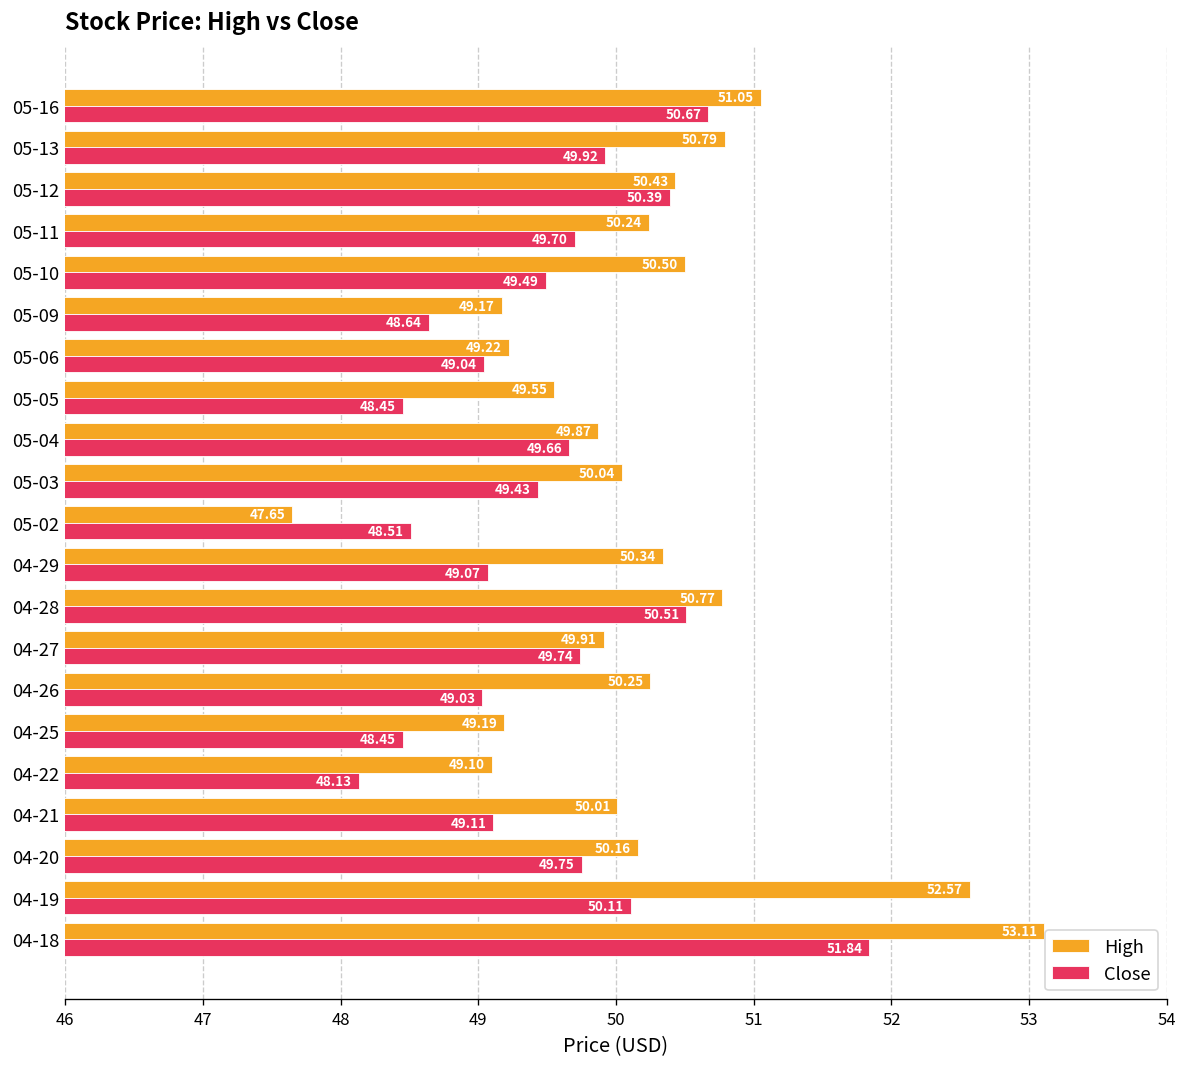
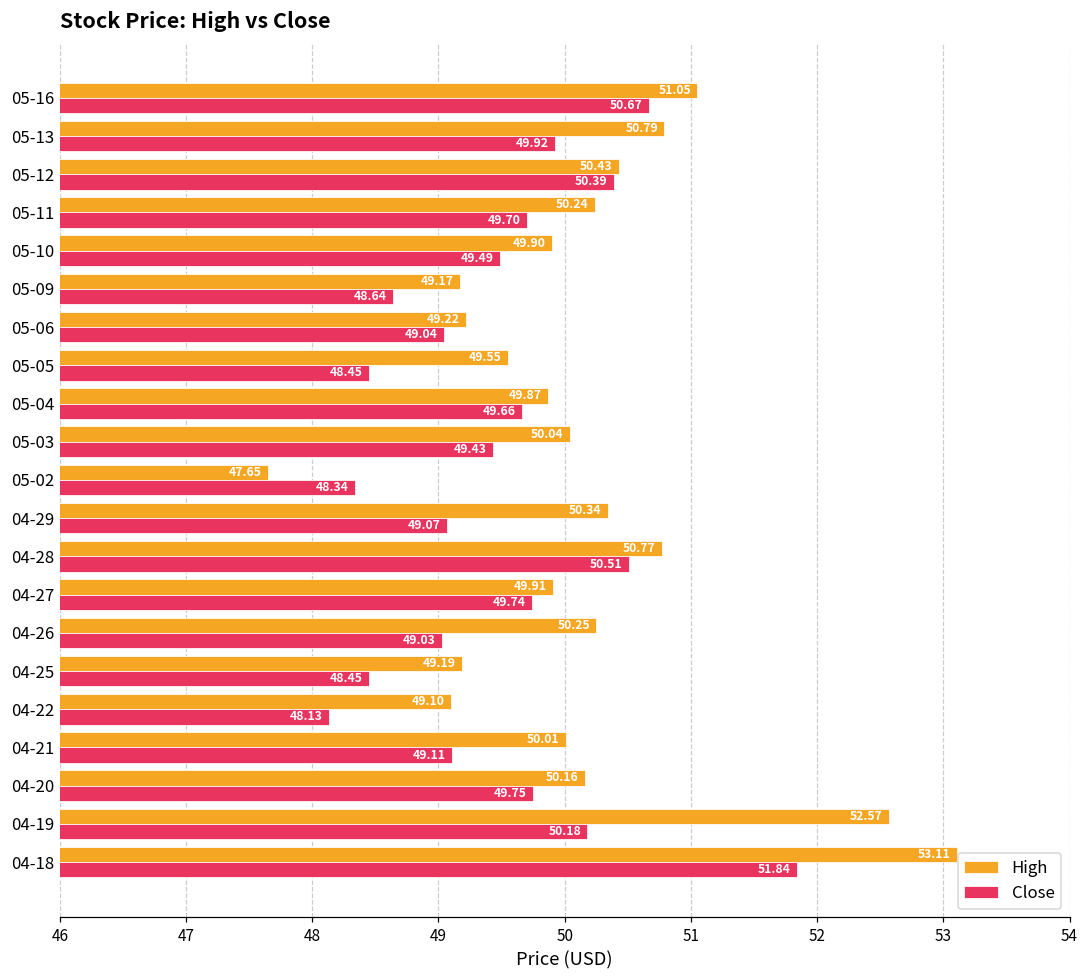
High, 05-10: 50.50 -> 49.90
Close, 05-02: 48.51 -> 48.34
Close, 04-19: 50.11 -> 50.18
